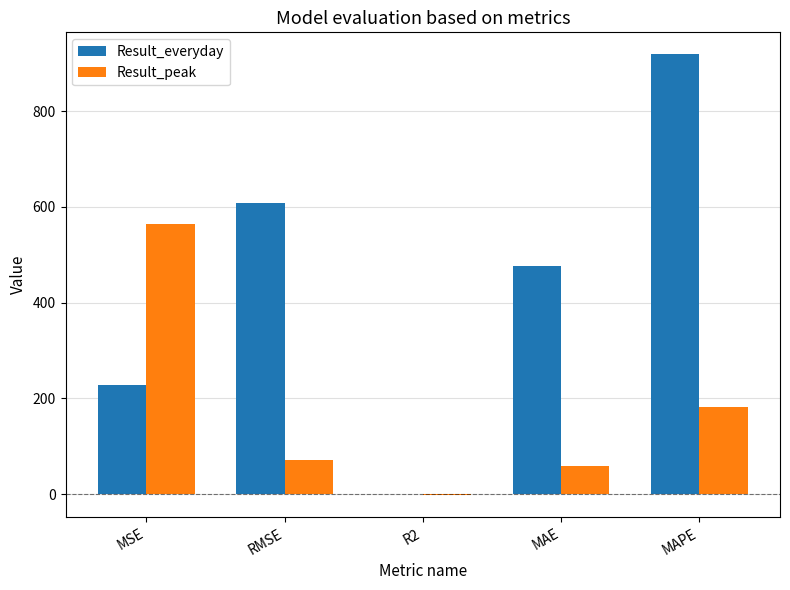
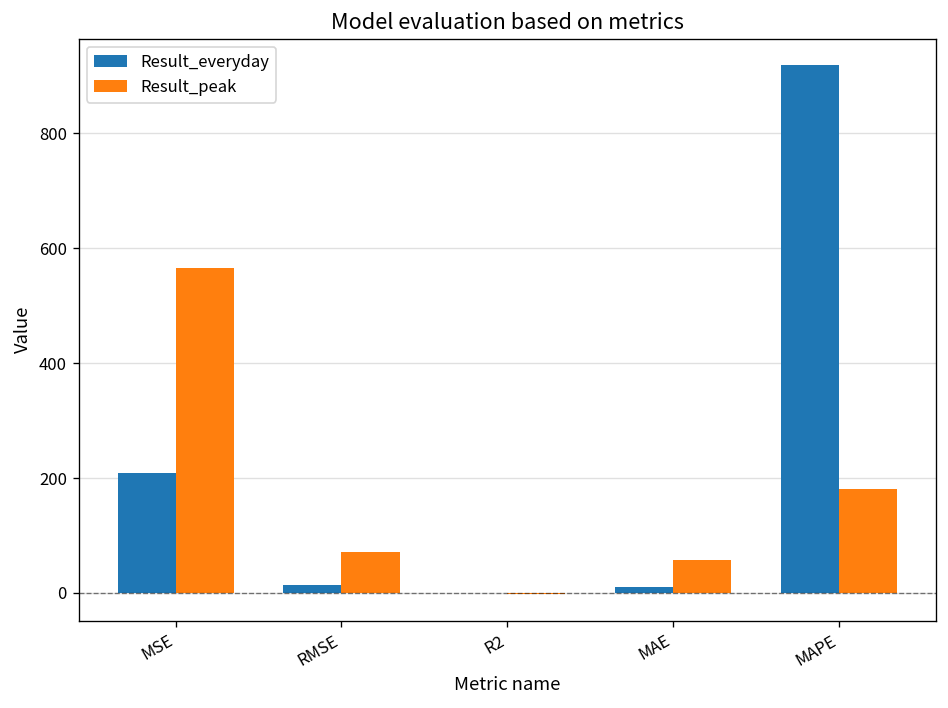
Result_everyday, MSE: 230 -> 210
Result_everyday, RMSE: 610 -> 10
Result_everyday, MAE: 480 -> 10
